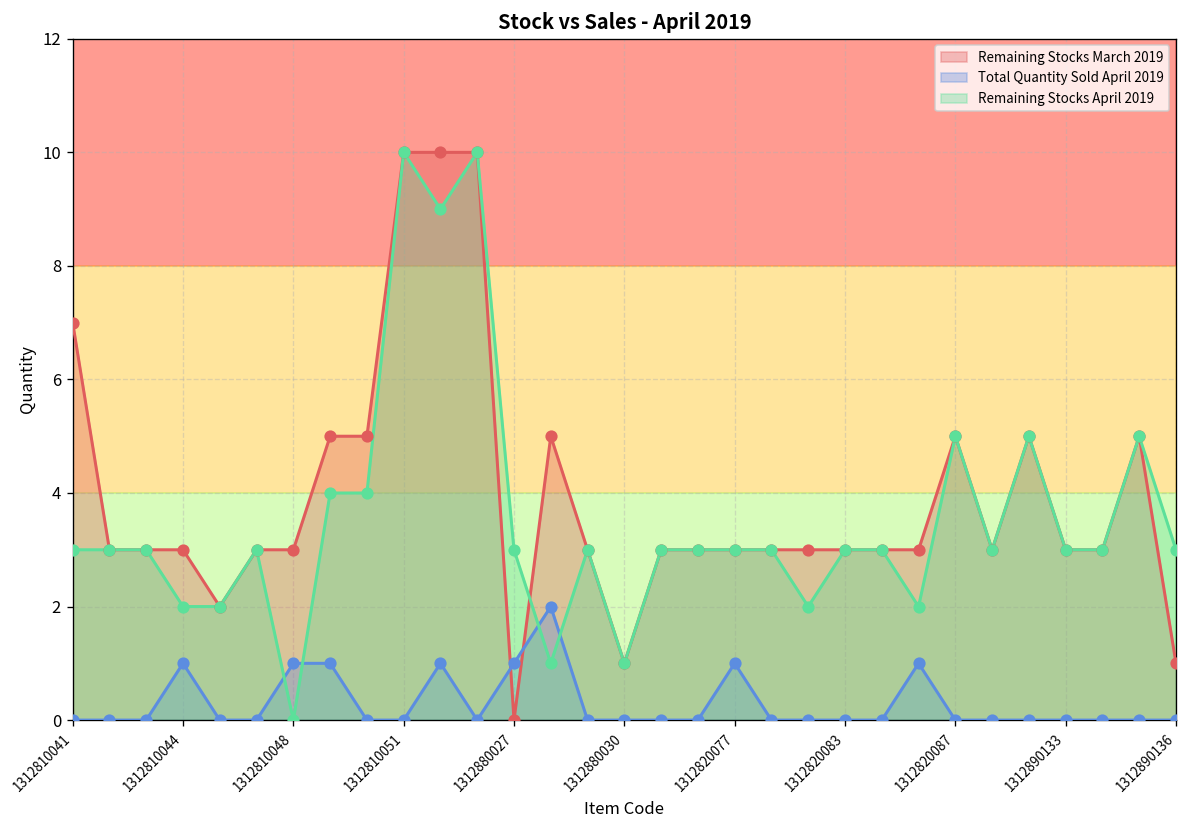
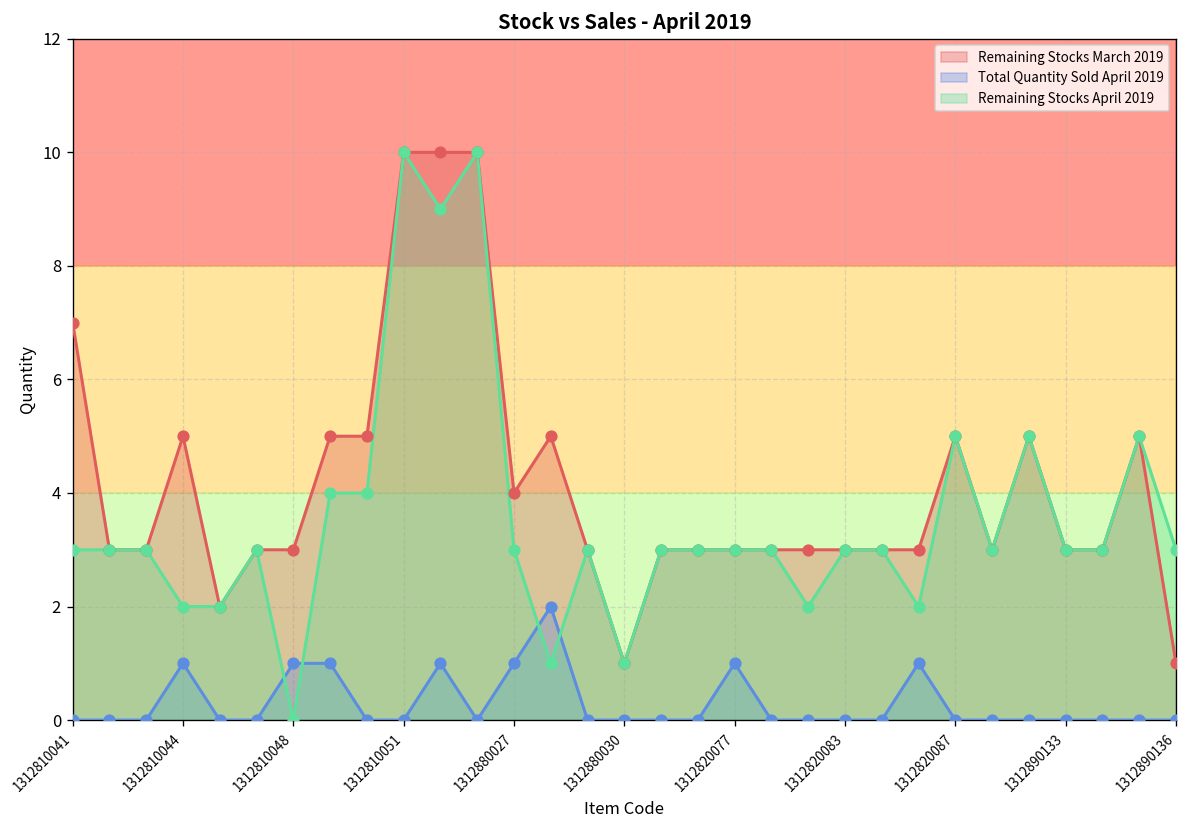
Remaining Stocks March 2019, 1312810044: 3 -> 5
Remaining Stocks March 2019, 1312880027: 0 -> 4
